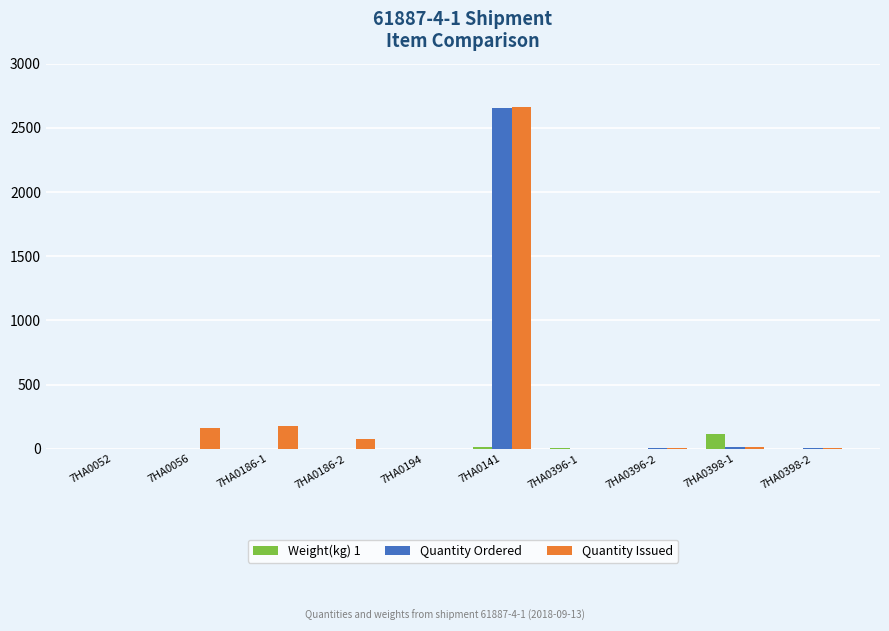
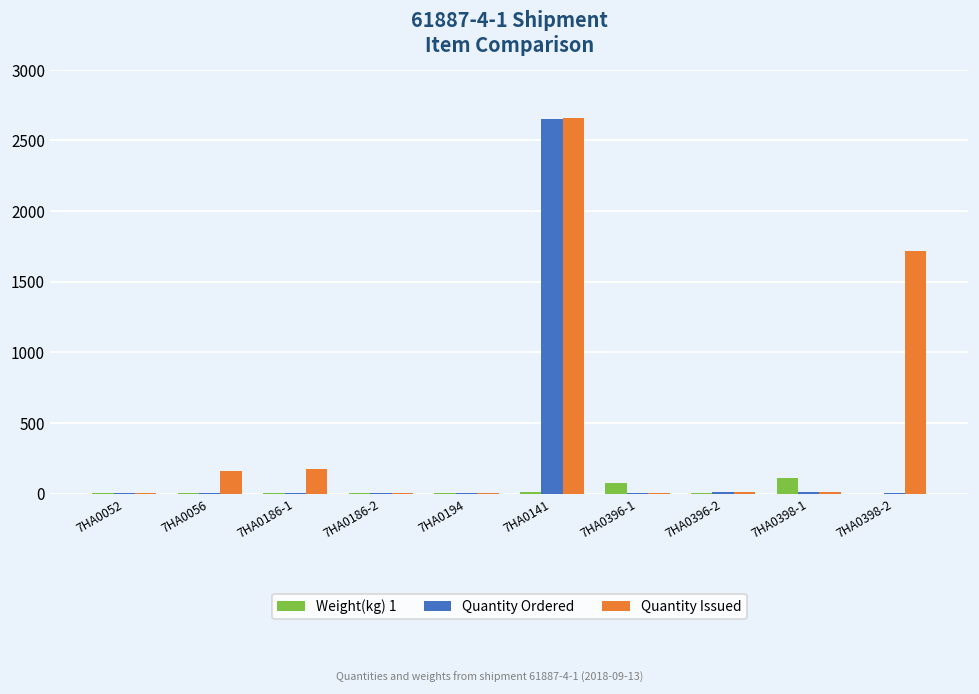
Quantity Issued, 7HA0186-2: 80 -> 0
Weight(kg) 1, 7HA0396-1: 10 -> 70
Quantity Issued, 7HA0398-2: 10 -> 1720
